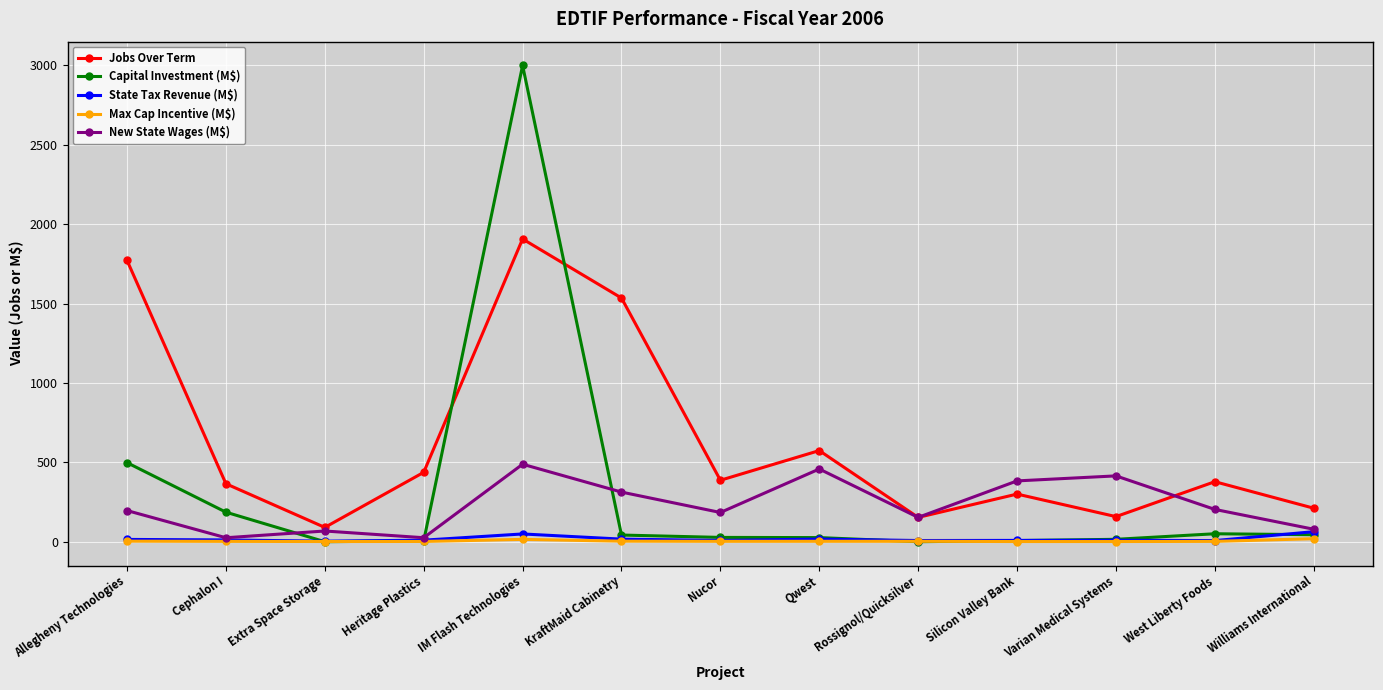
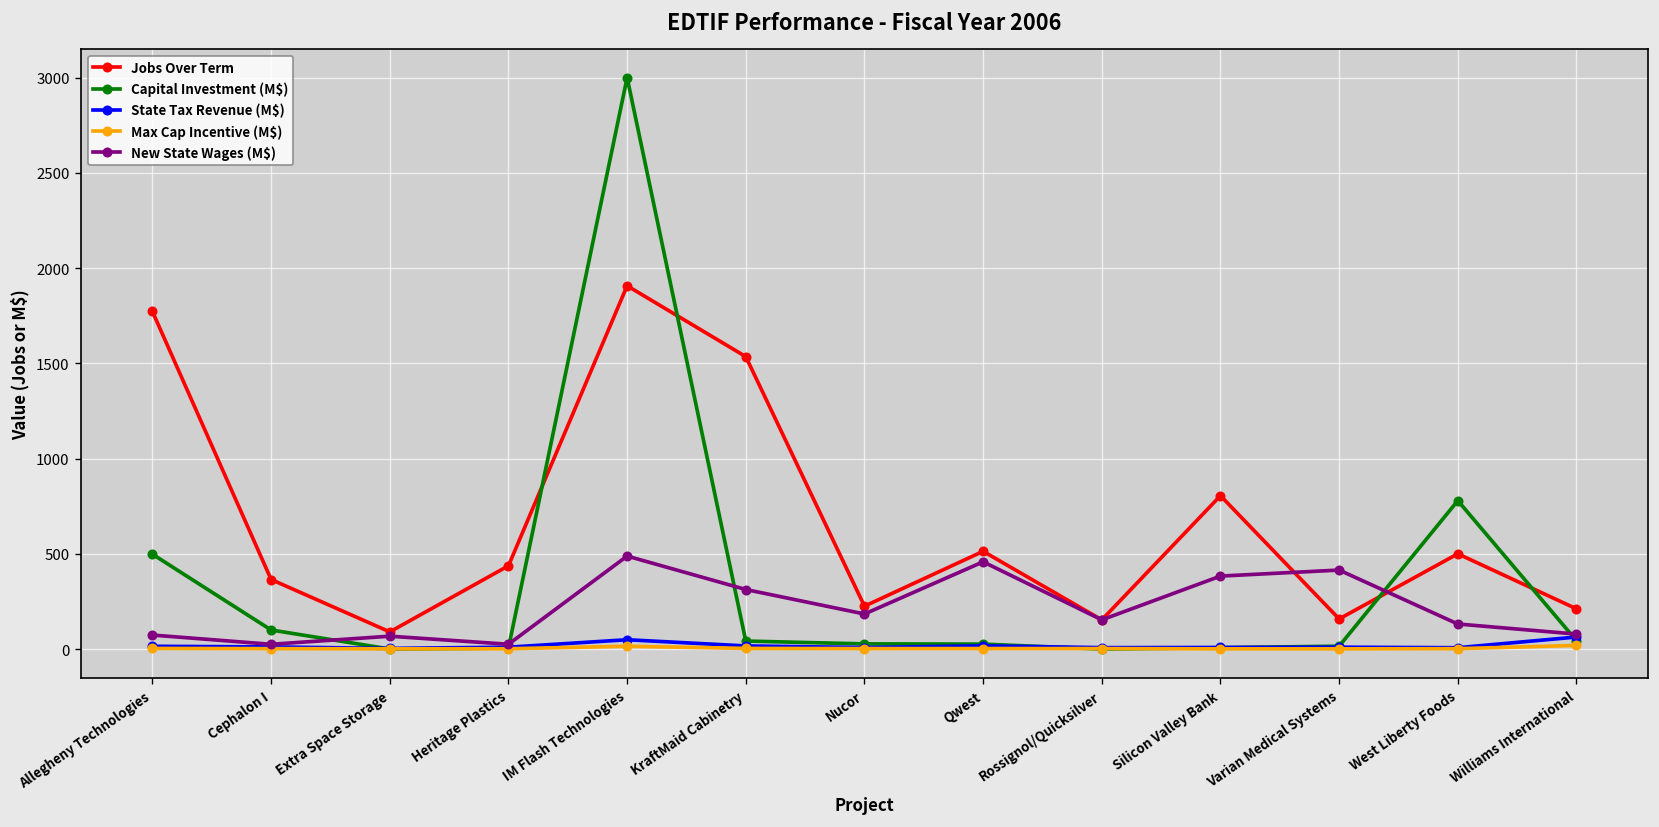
New State Wages (M$), Allegheny Technologies: 200 -> 70
Capital Investment (M$), Cephalon I: 190 -> 100
Jobs Over Term, Nucor: 390 -> 230
Jobs Over Term, Qwest: 570 -> 510
Jobs Over Term, Silicon Valley Bank: 300 -> 810
Jobs Over Term, West Liberty Foods: 380 -> 500
Capital Investment (M$), West Liberty Foods: 50 -> 780
New State Wages (M$), West Liberty Foods: 200 -> 130
